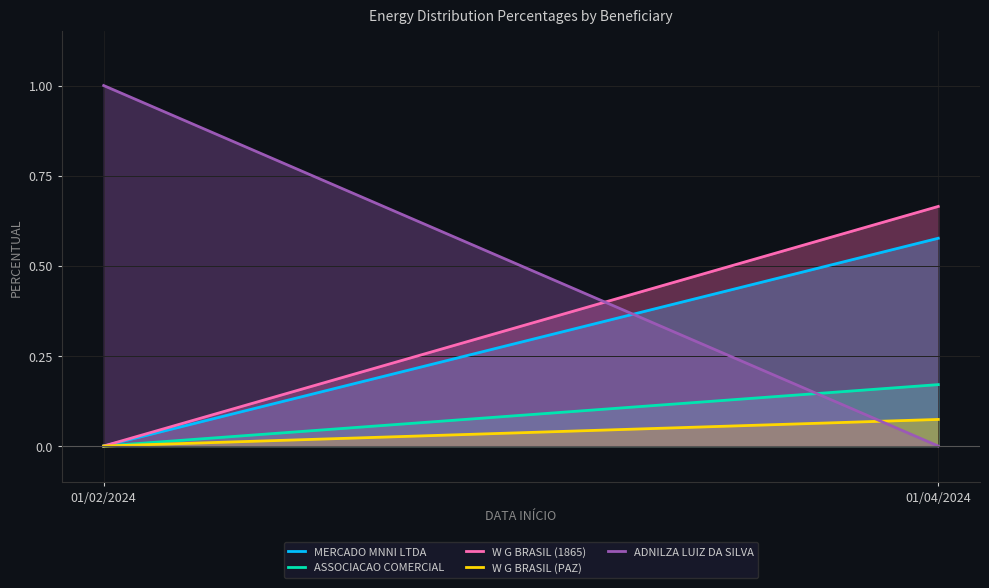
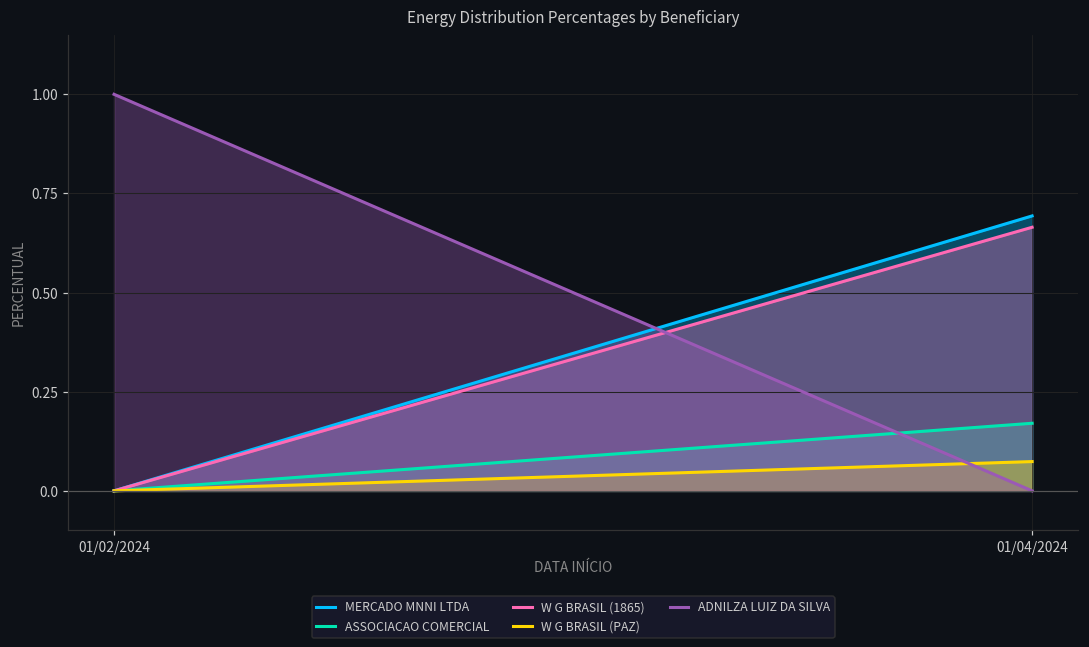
MERCADO MNNI LTDA, 01/04/2024: 0.58 -> 0.69
